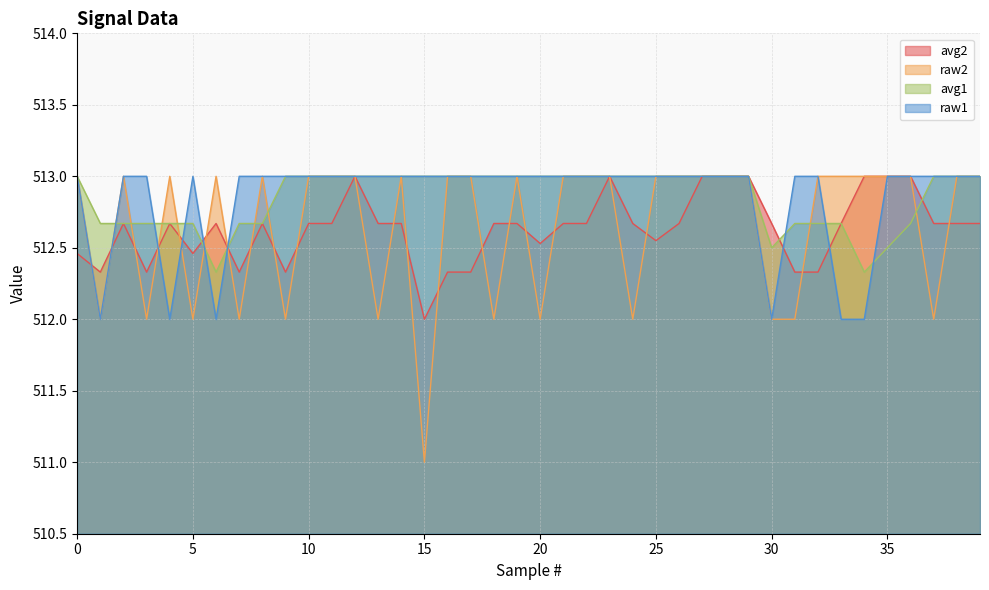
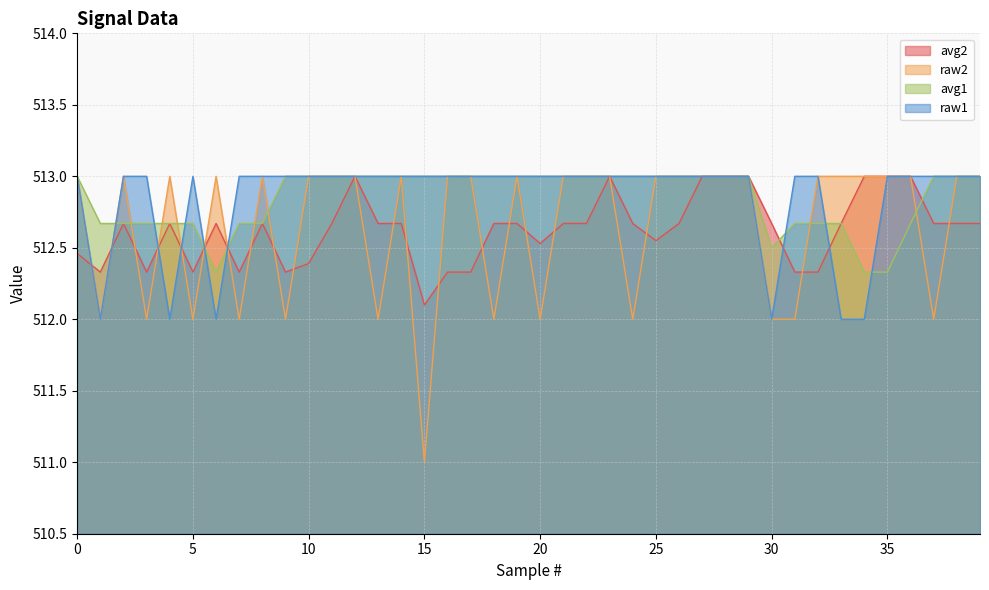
avg2, 5: 512.46 -> 512.33
avg2, 10: 512.67 -> 512.39
avg2, 15: 512.0 -> 512.1
avg1, 35: 512.50 -> 512.33
